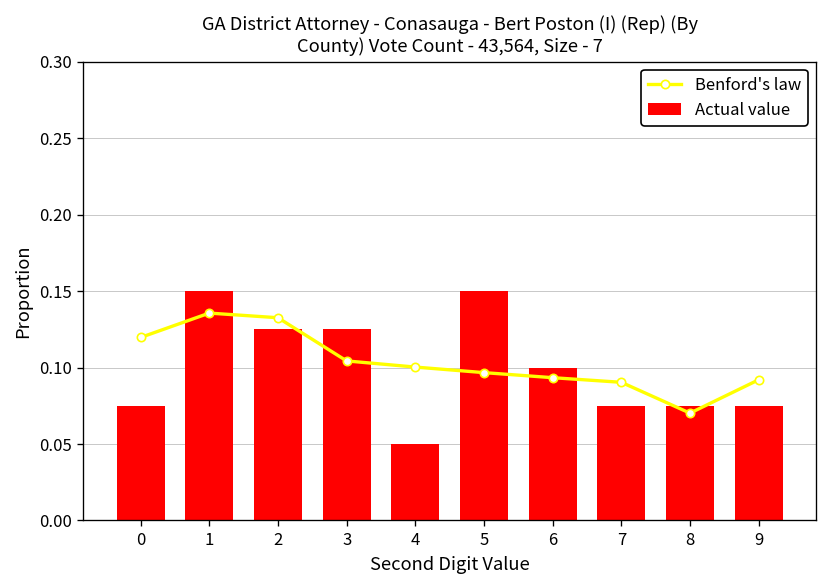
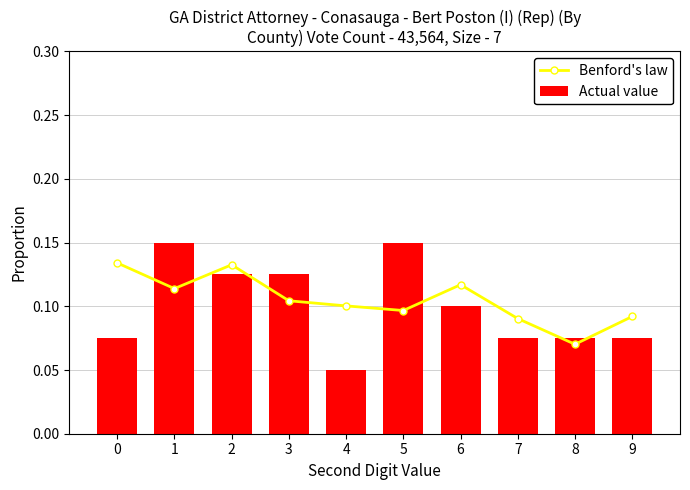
Benford's law, 0: 0.120 -> 0.134
Benford's law, 1: 0.136 -> 0.114
Benford's law, 6: 0.093 -> 0.117
